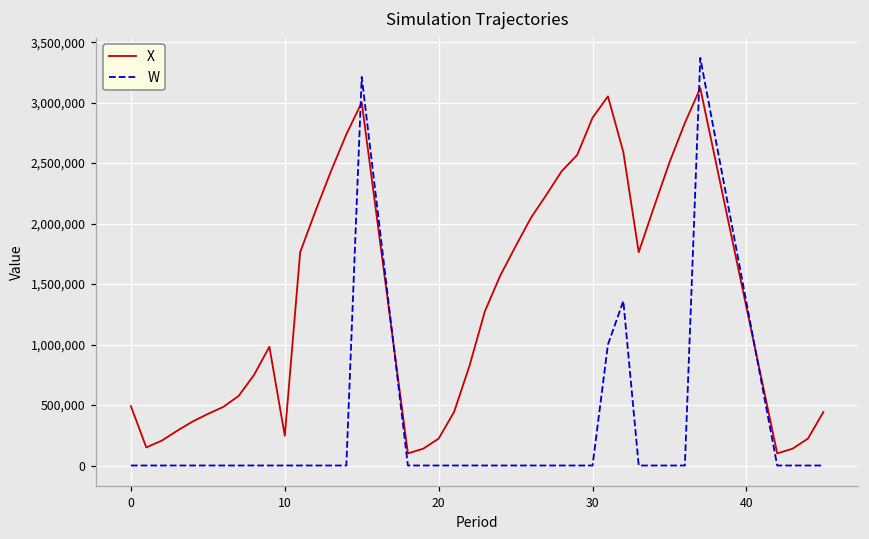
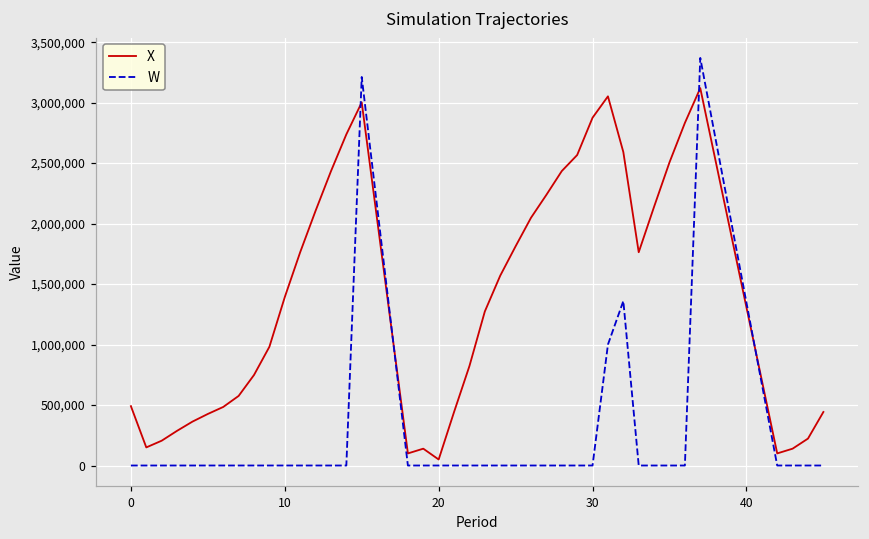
X, 10: 250,000 -> 1,390,000
X, 20: 220,000 -> 50,000
